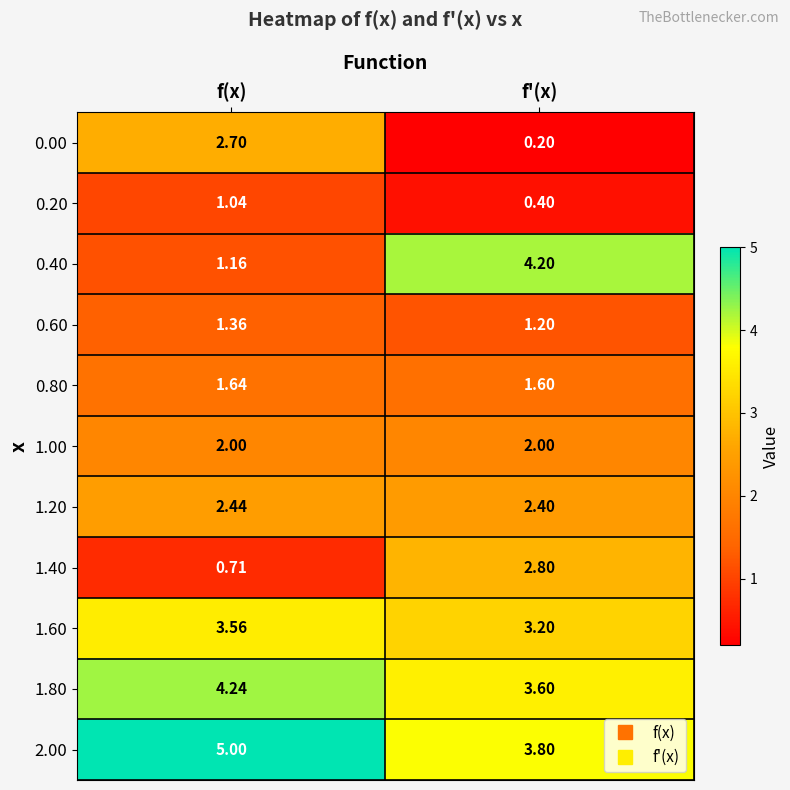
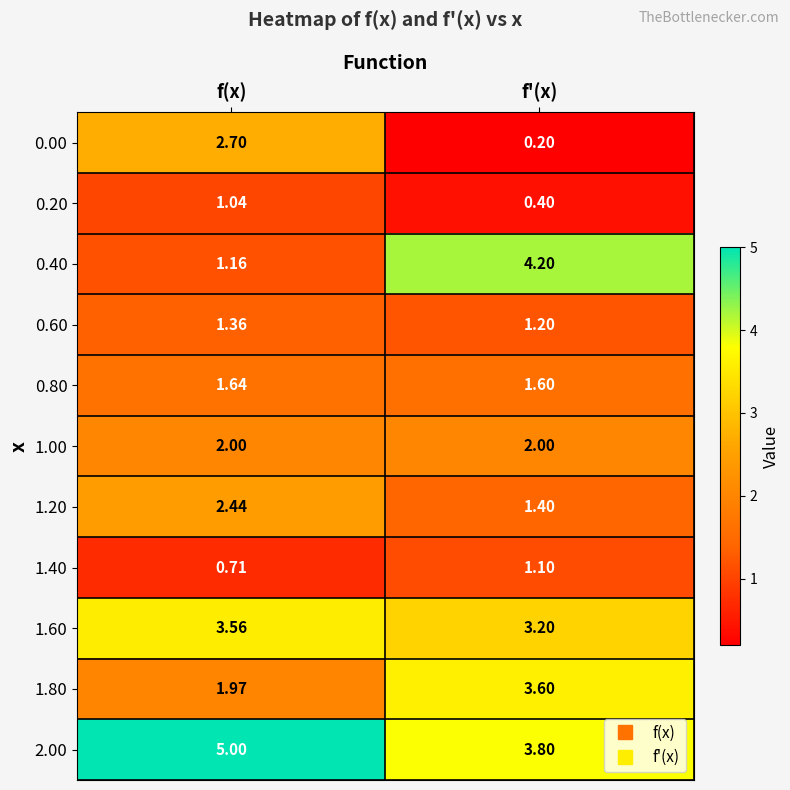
1.20, f'(x): 2.40 -> 1.40
1.40, f'(x): 2.80 -> 1.10
1.80, f(x): 4.24 -> 1.97
